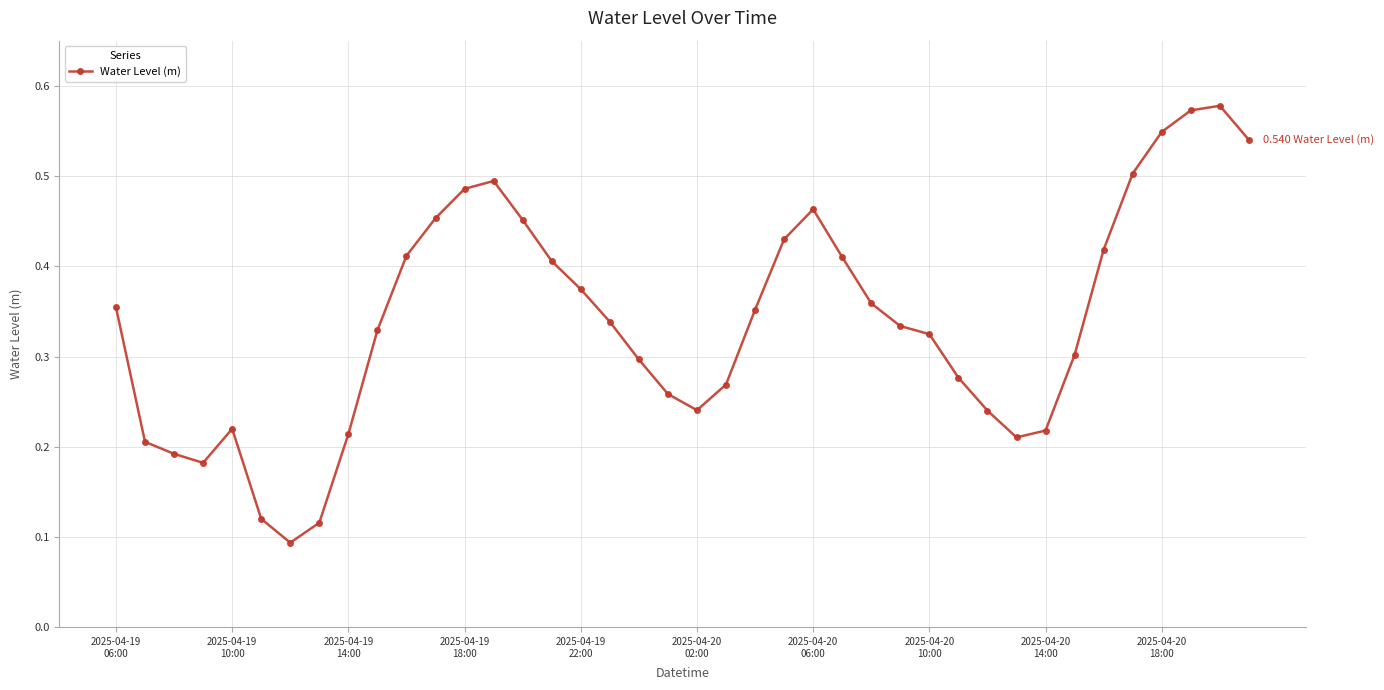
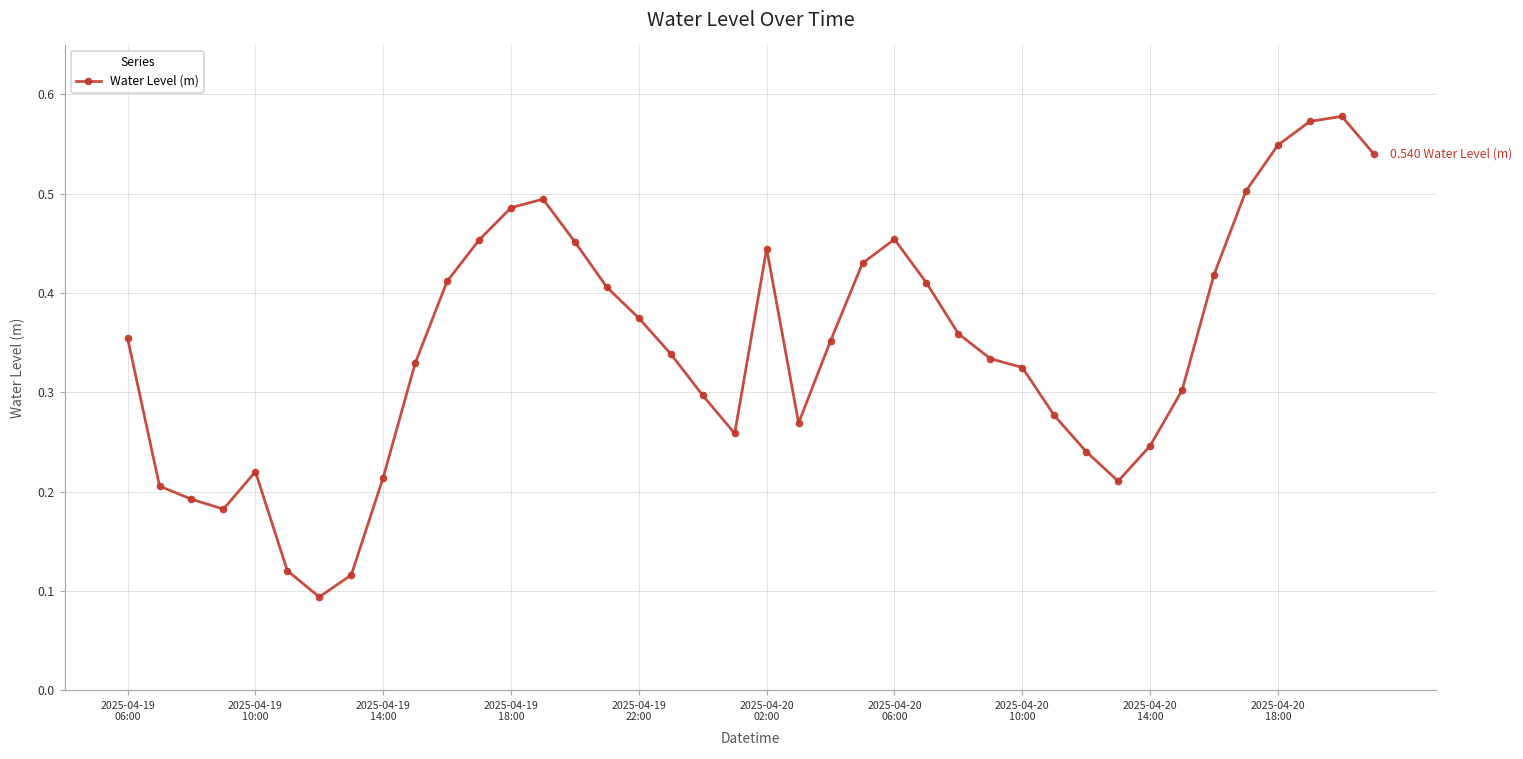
2025-04-20 02:00: 0.24 -> 0.44
2025-04-20 06:00: 0.46 -> 0.45
2025-04-20 14:00: 0.22 -> 0.25
